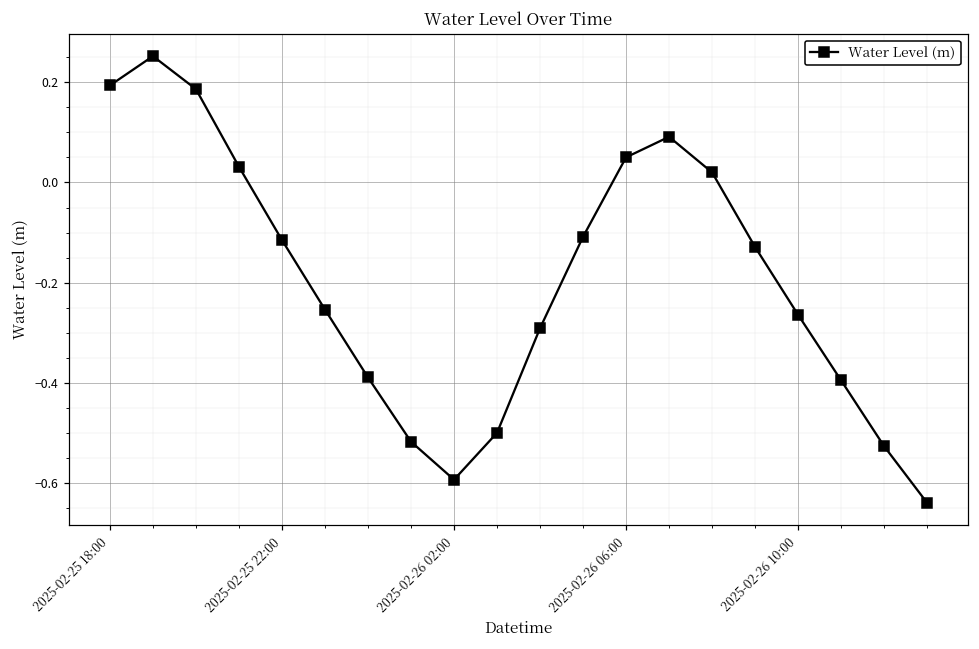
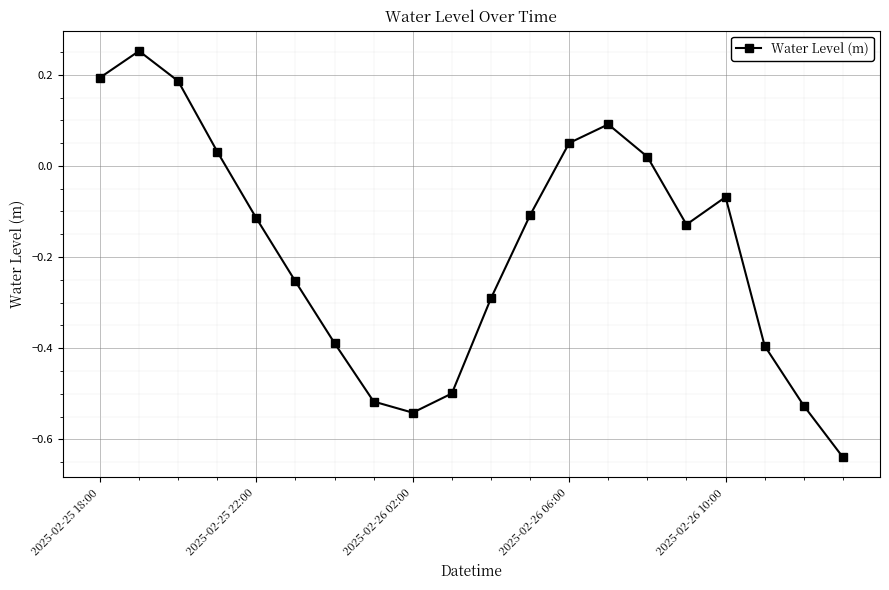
2025-02-26 02:00: -0.59 -> -0.54
2025-02-26 10:00: -0.26 -> -0.07
